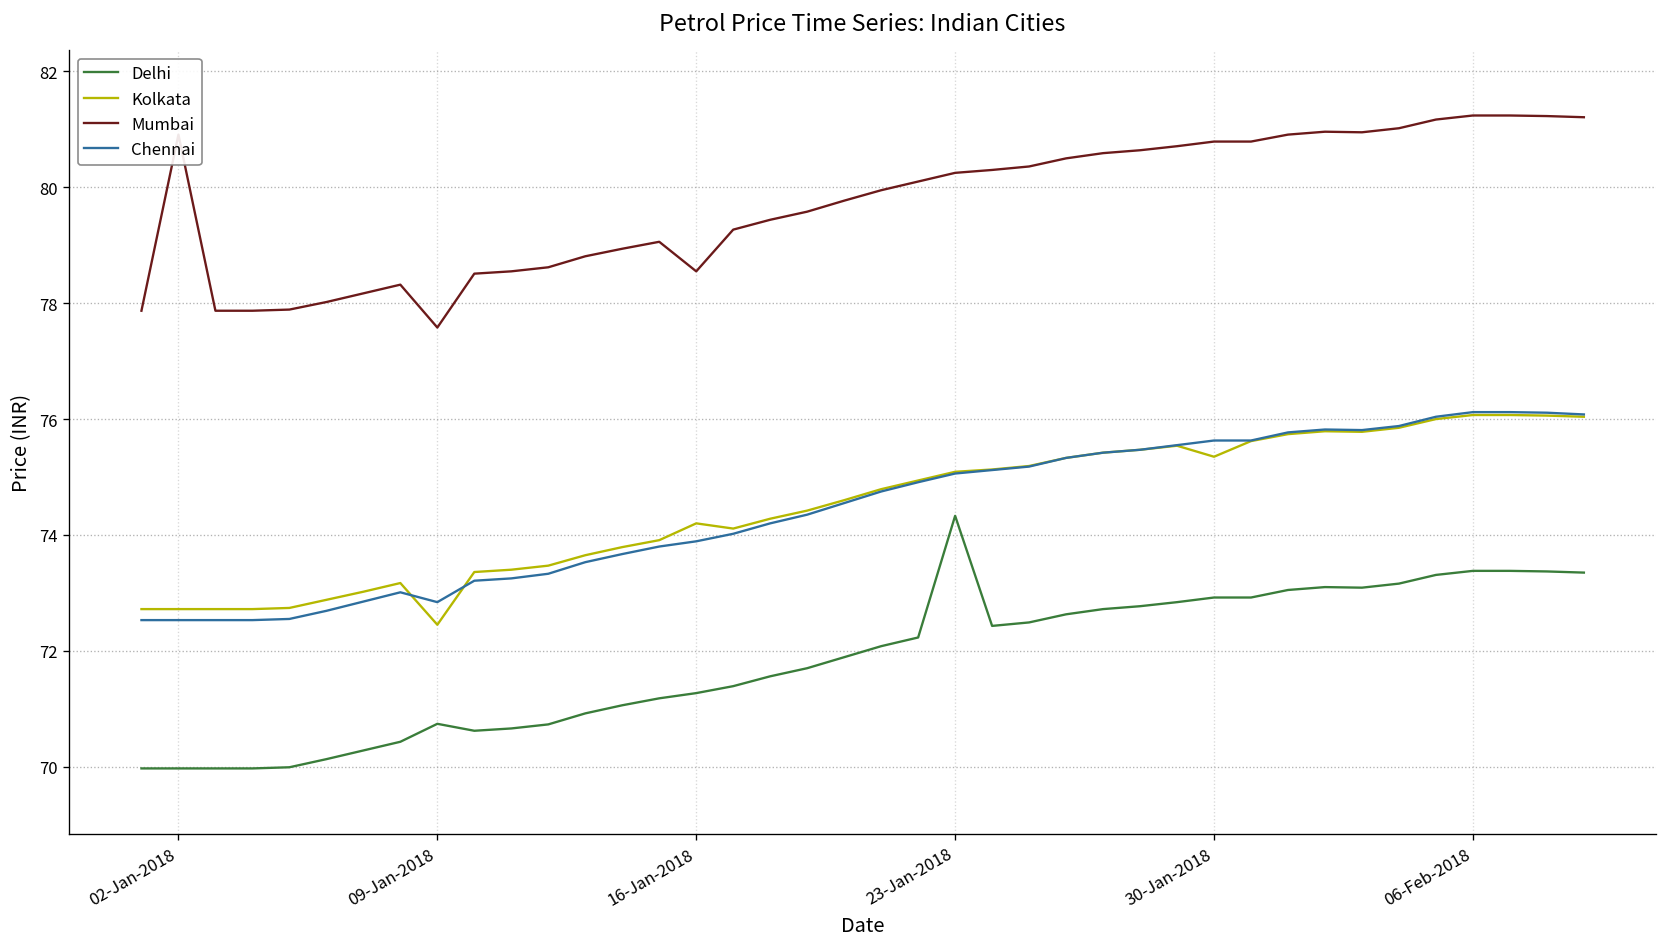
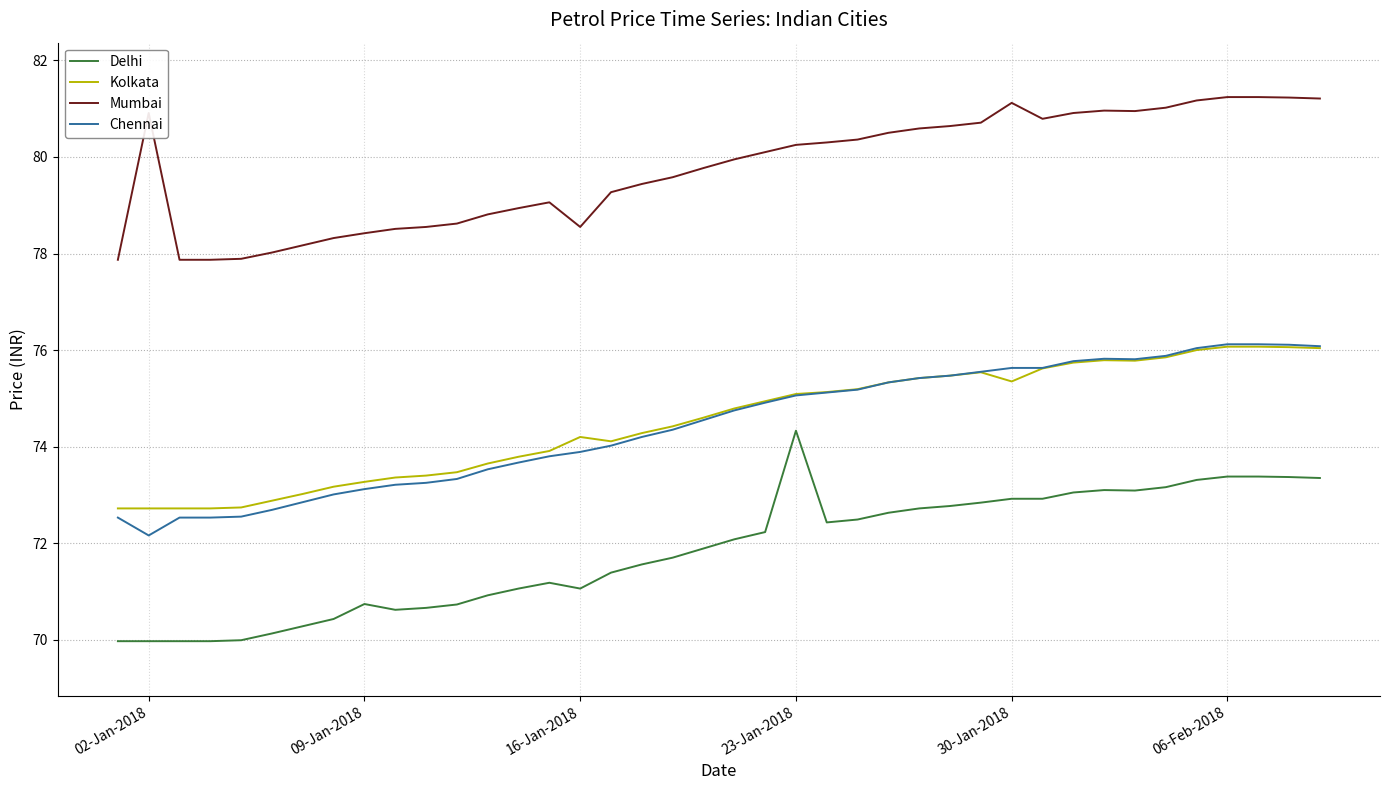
Chennai, 02-Jan-2018: 72.5 -> 72.2
Kolkata, 09-Jan-2018: 72.5 -> 73.3
Mumbai, 09-Jan-2018: 77.6 -> 78.4
Chennai, 09-Jan-2018: 72.8 -> 73.1
Delhi, 16-Jan-2018: 71.3 -> 71.1
Mumbai, 30-Jan-2018: 80.8 -> 81.1
